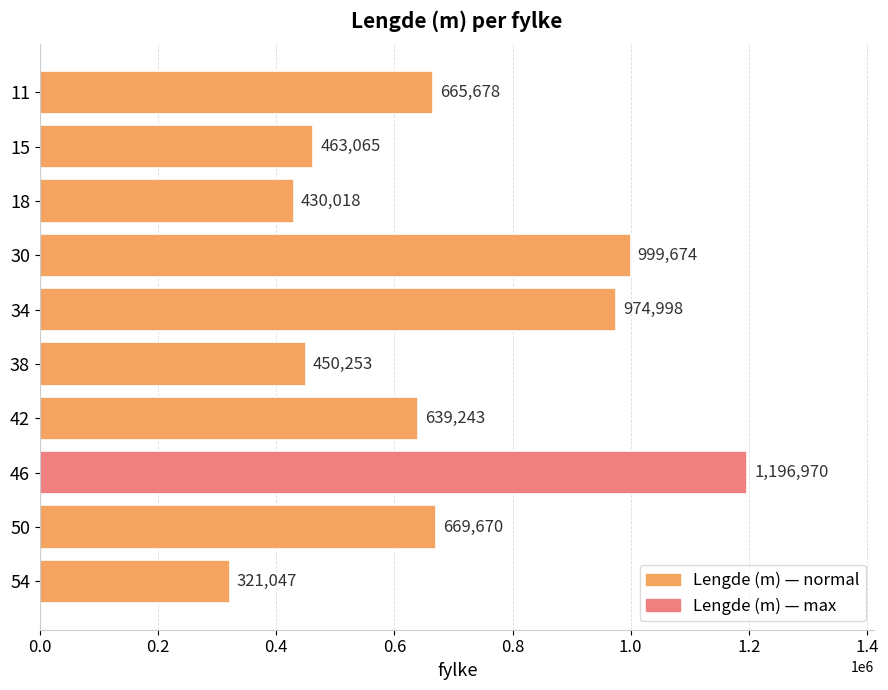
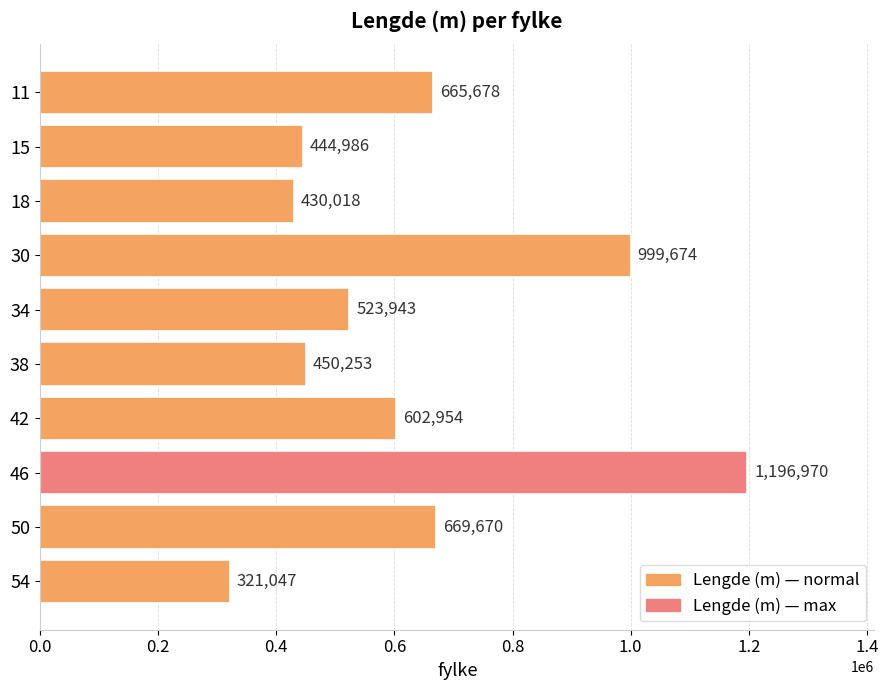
15: 463,065 -> 444,986
34: 974,998 -> 523,943
42: 639,243 -> 602,954
